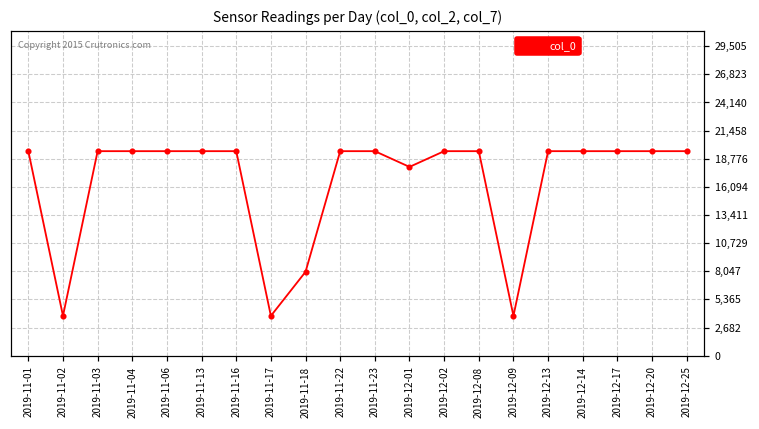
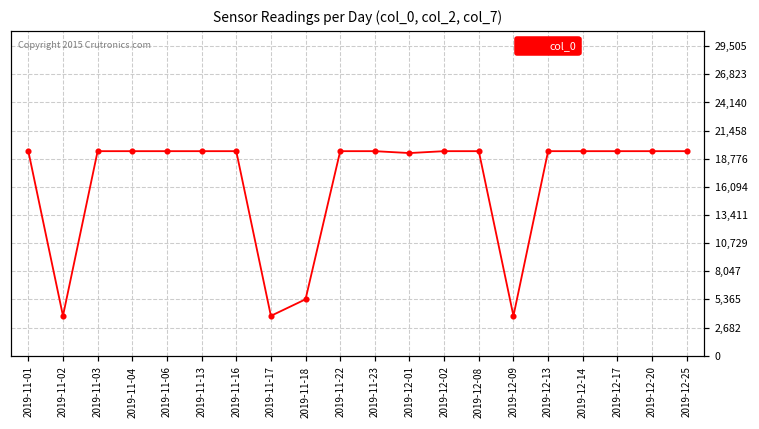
2019-11-18: 8,000 -> 5,000
2019-12-01: 18,000 -> 19,000
